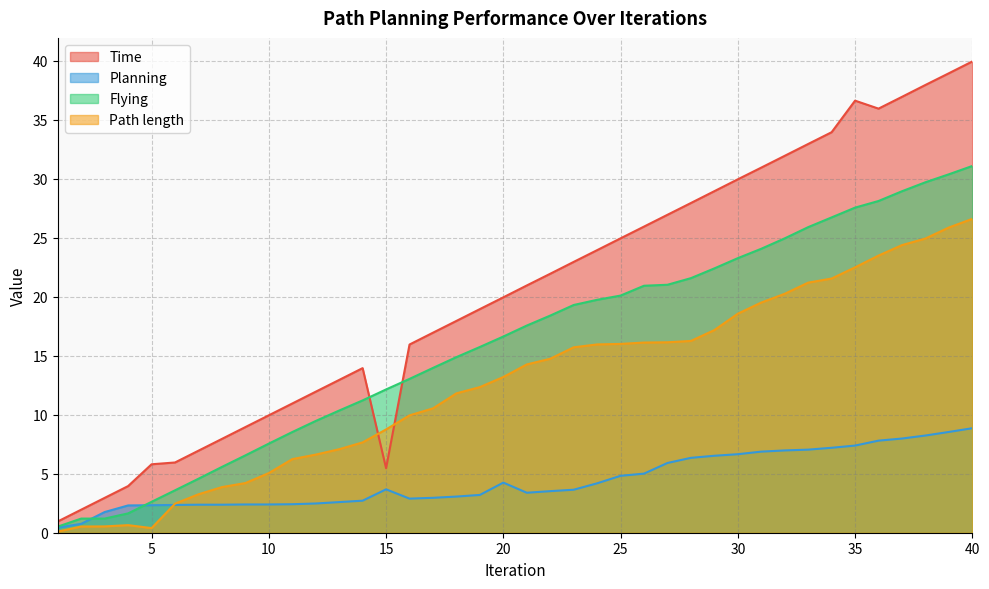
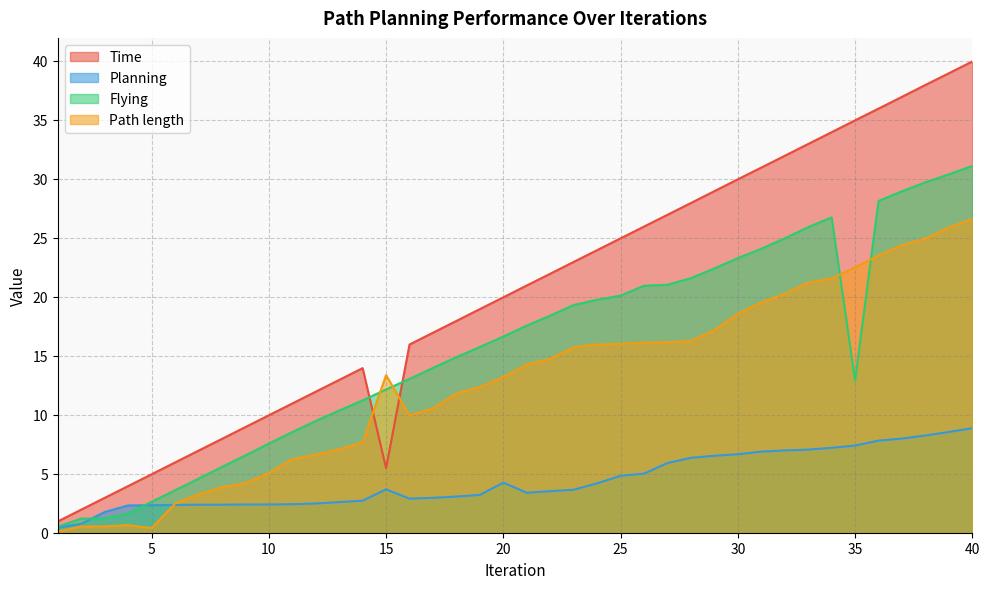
Time, 5: 5.8 -> 5.0
Path length, 15: 8.8 -> 13.4
Time, 35: 36.6 -> 35.0
Flying, 35: 27.6 -> 12.9
